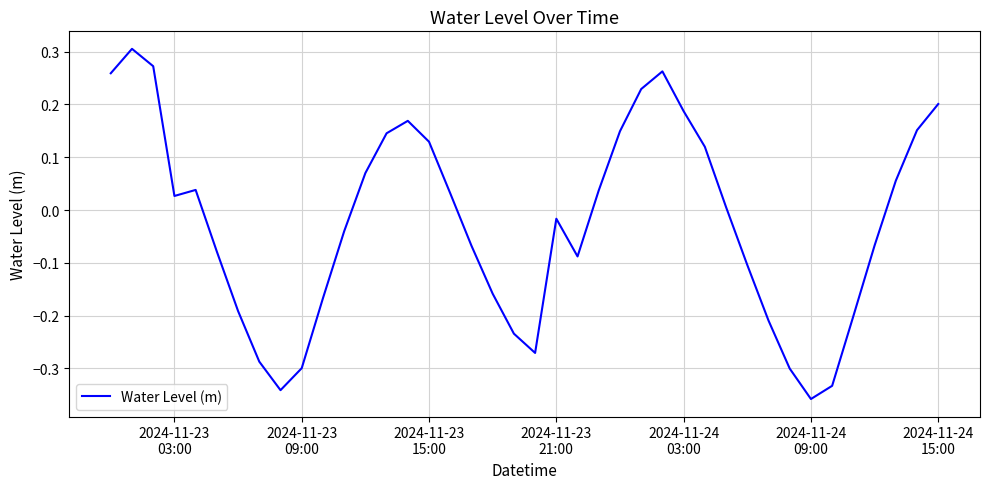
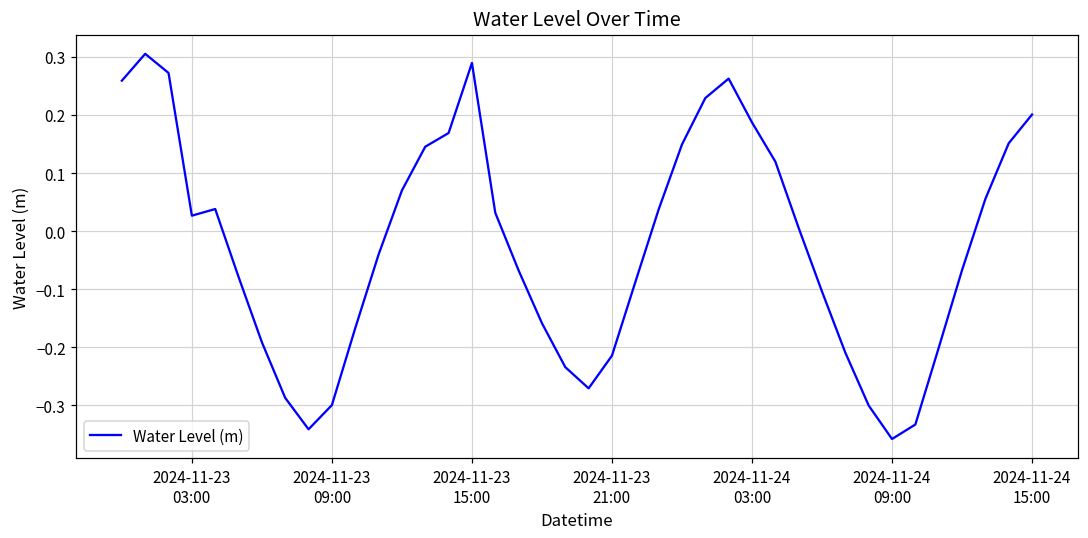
2024-11-23 15:00: 0.13 -> 0.29
2024-11-23 21:00: -0.02 -> -0.21
